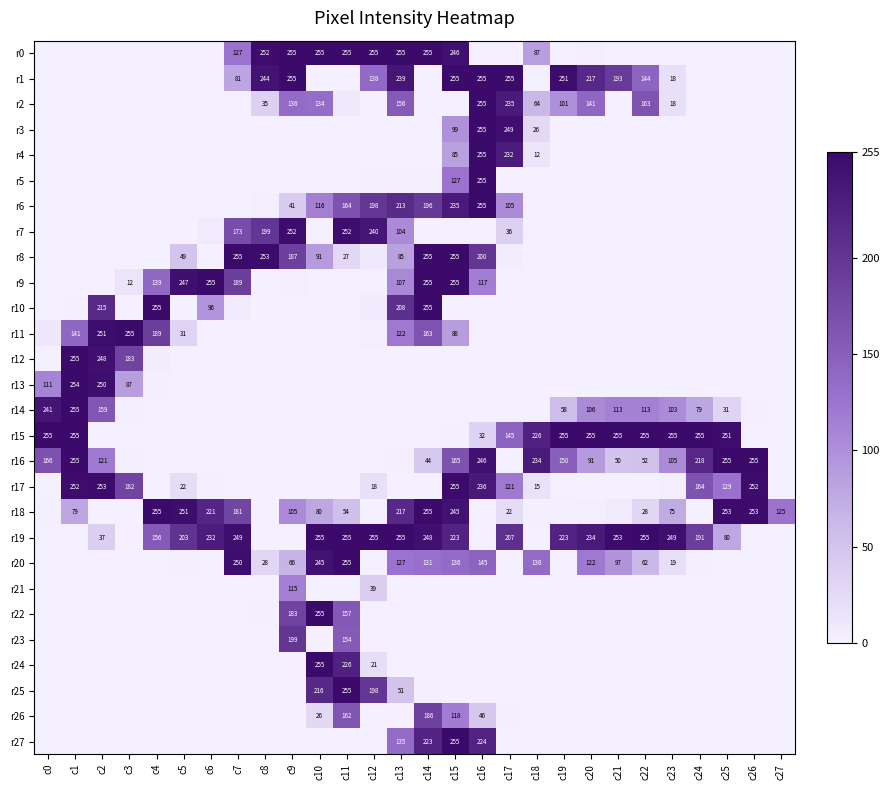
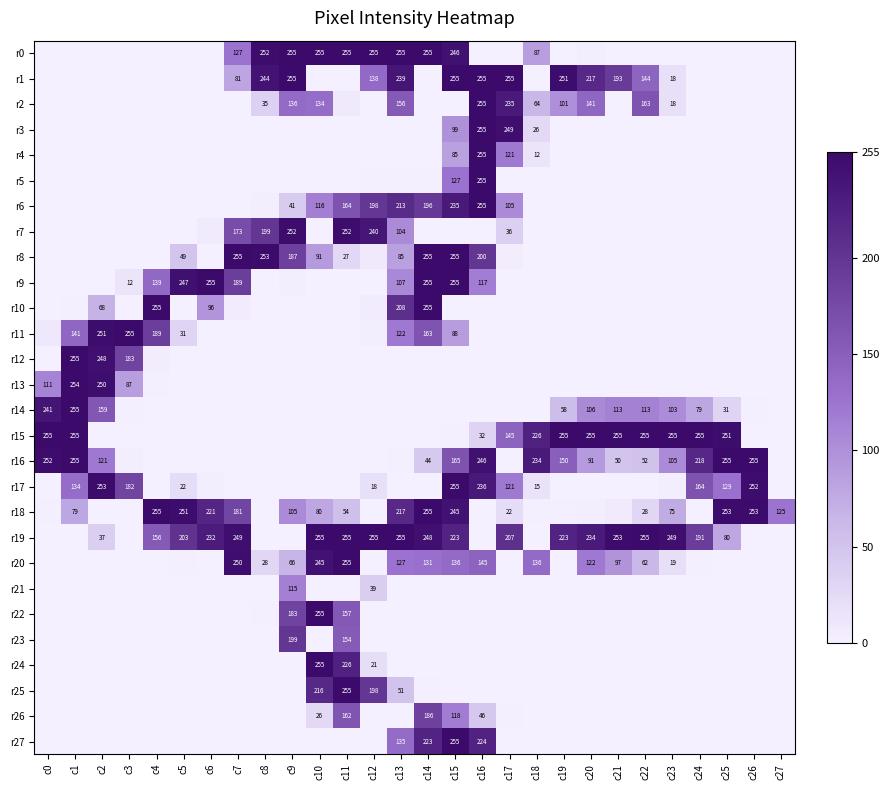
r4, c17: 232 -> 121
r10, c2: 215 -> 68
r16, c0: 166 -> 252
r17, c1: 252 -> 134
